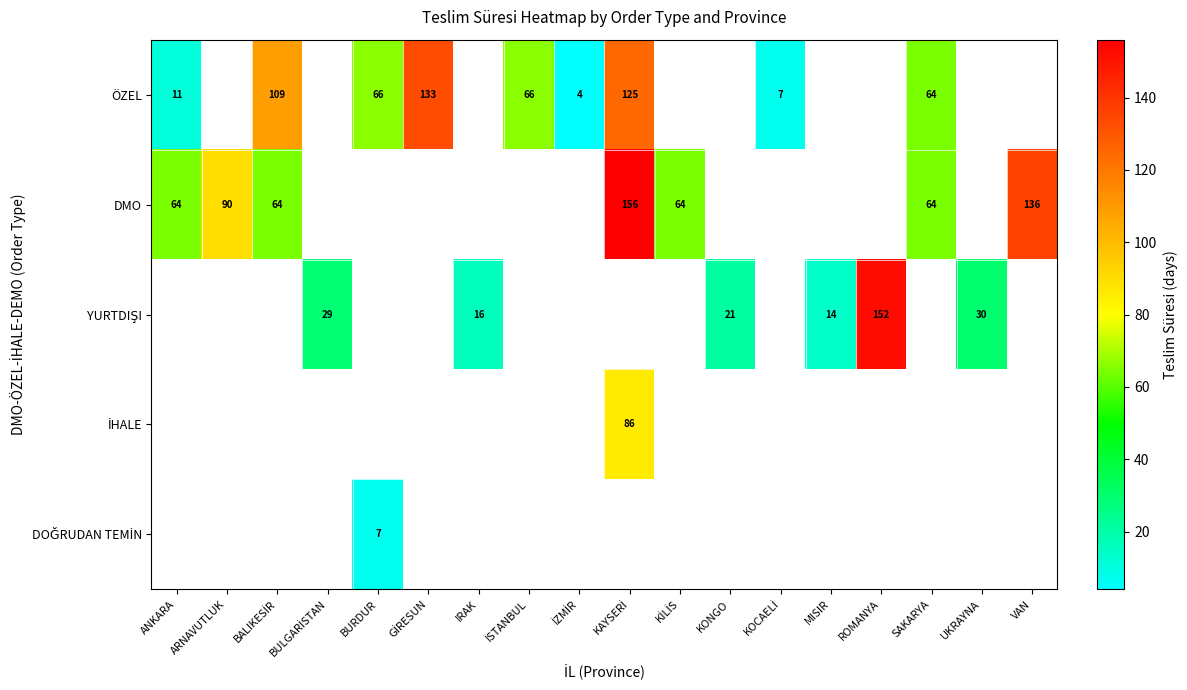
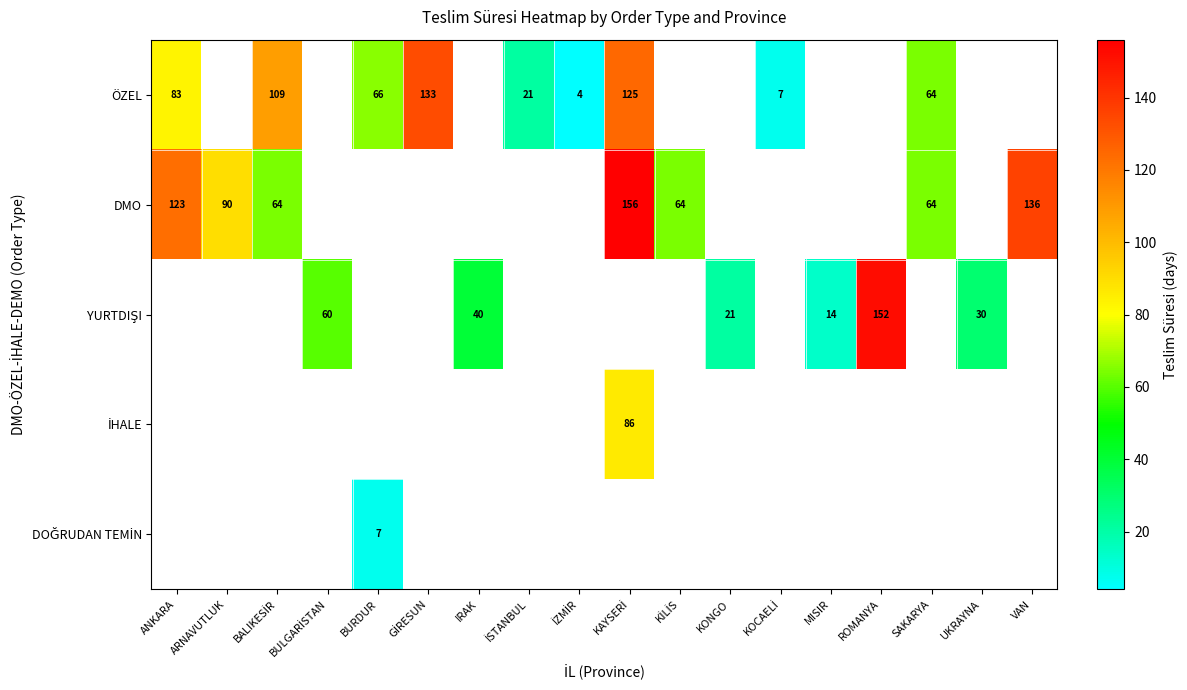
ÖZEL, ANKARA: 11 -> 83
ÖZEL, İSTANBUL: 66 -> 21
DMO, ANKARA: 64 -> 123
YURTDIŞI, BULGARİSTAN: 29 -> 60
YURTDIŞI, IRAK: 16 -> 40
